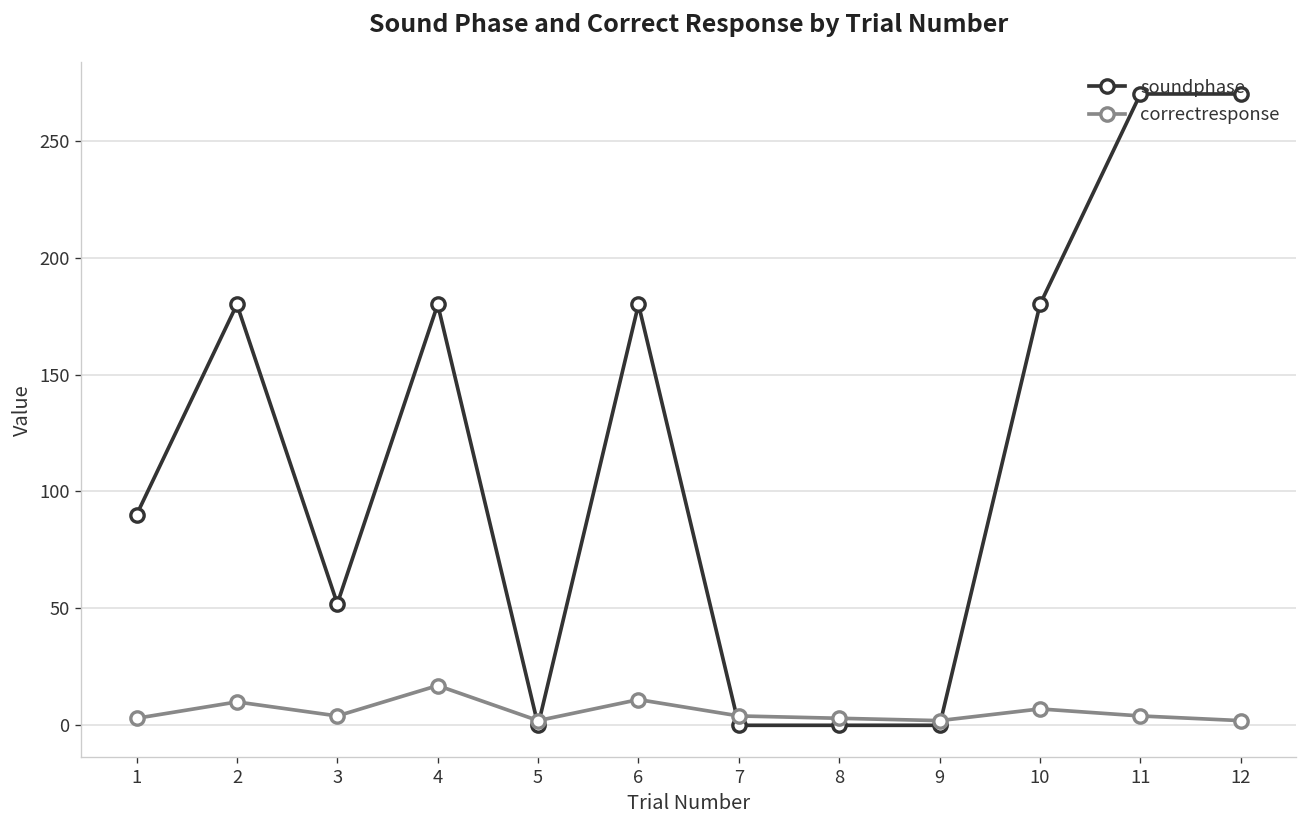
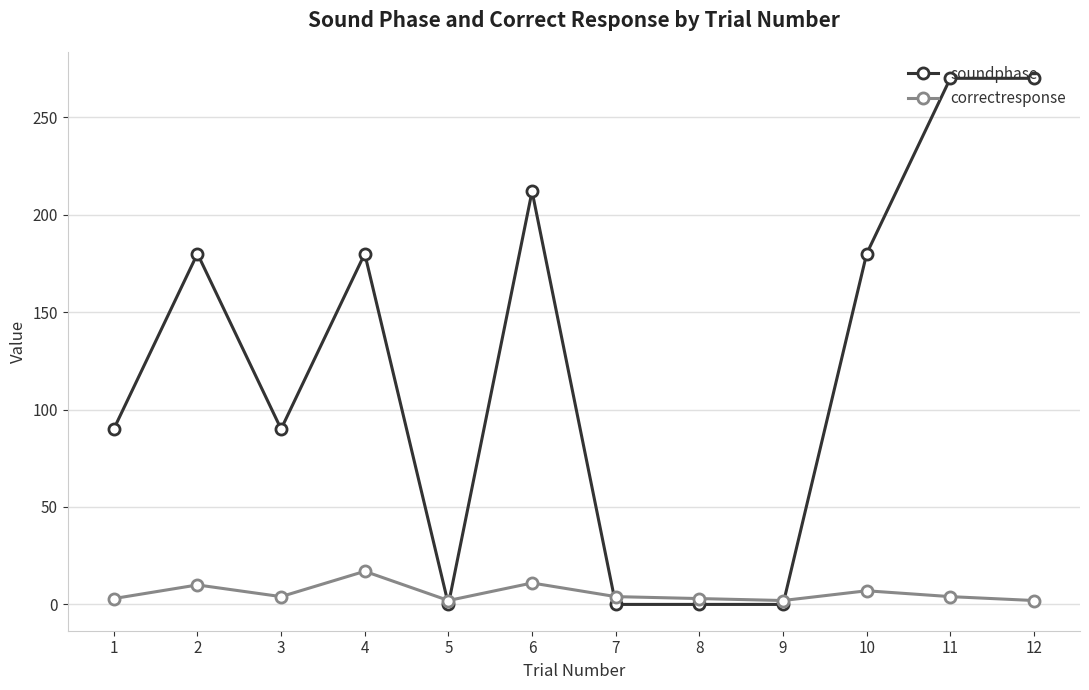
soundphase, 3: 52 -> 90
soundphase, 6: 180 -> 212
